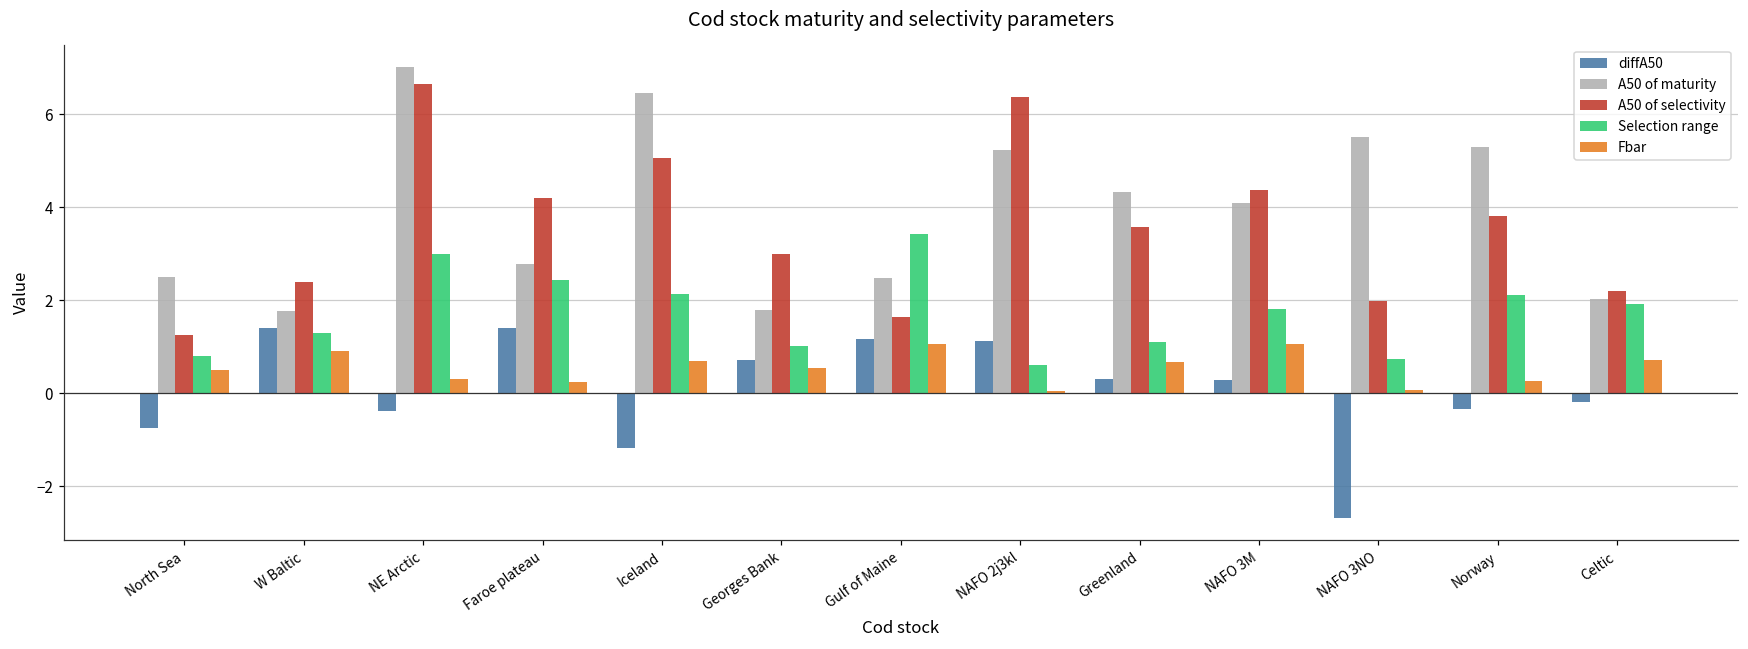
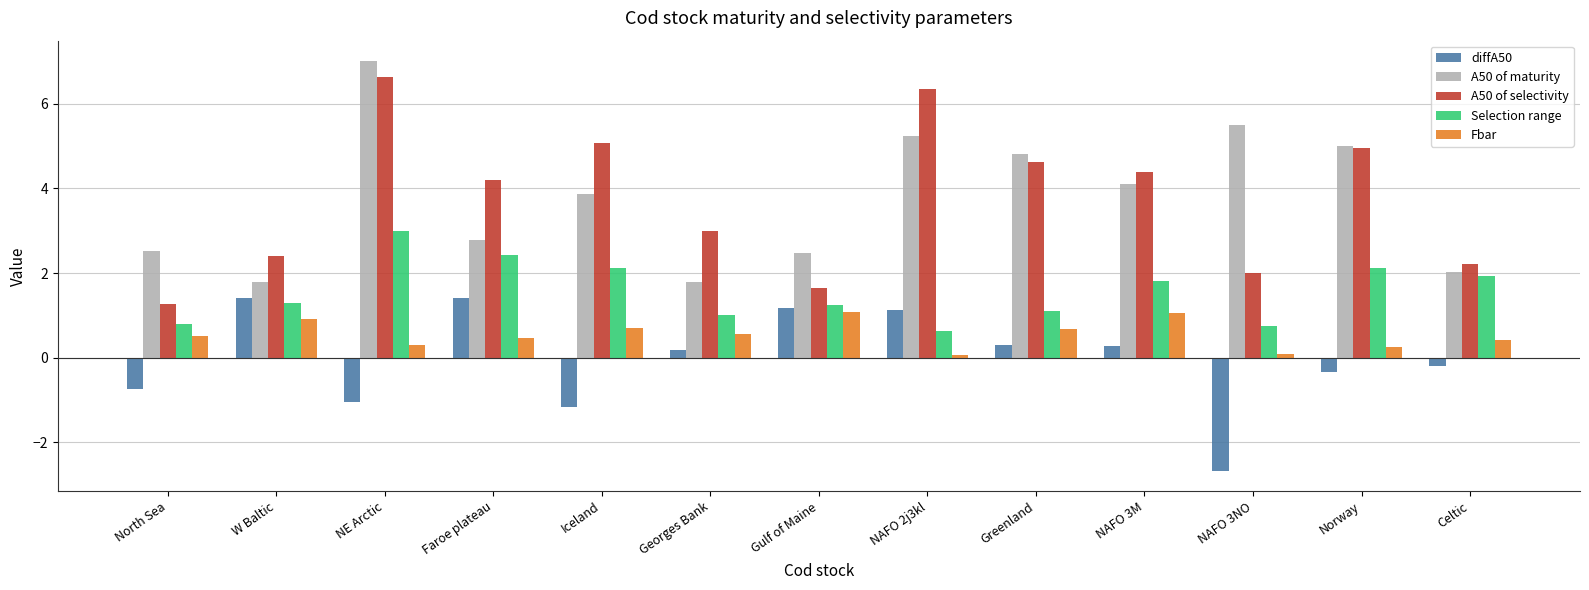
diffA50, NE Arctic: -0.4 -> -1.1
Fbar, Faroe plateau: 0.2 -> 0.5
A50 of maturity, Iceland: 6.5 -> 3.9
diffA50, Georges Bank: 0.7 -> 0.2
Selection range, Gulf of Maine: 3.4 -> 1.3
A50 of maturity, Greenland: 4.3 -> 4.8
A50 of selectivity, Greenland: 3.6 -> 4.6
A50 of maturity, Norway: 5.3 -> 5.0
A50 of selectivity, Norway: 3.8 -> 5.0
Fbar, Celtic: 0.7 -> 0.4
